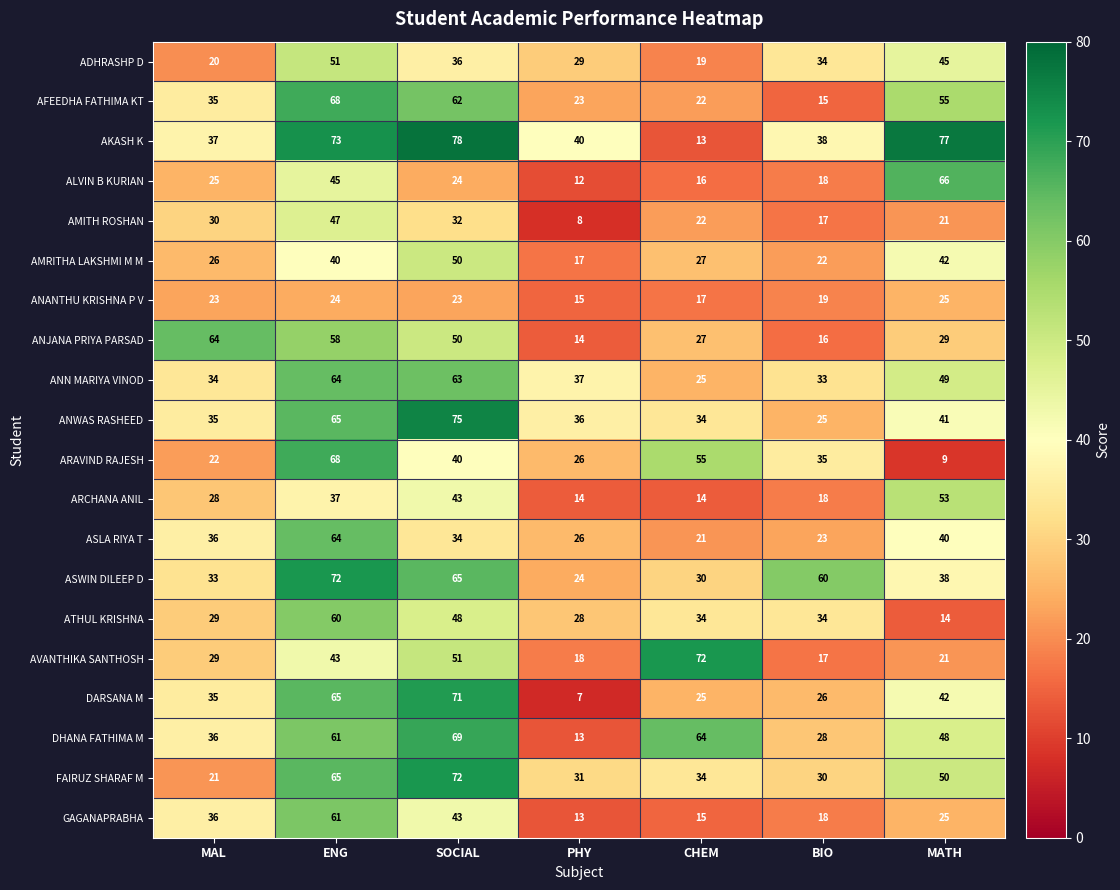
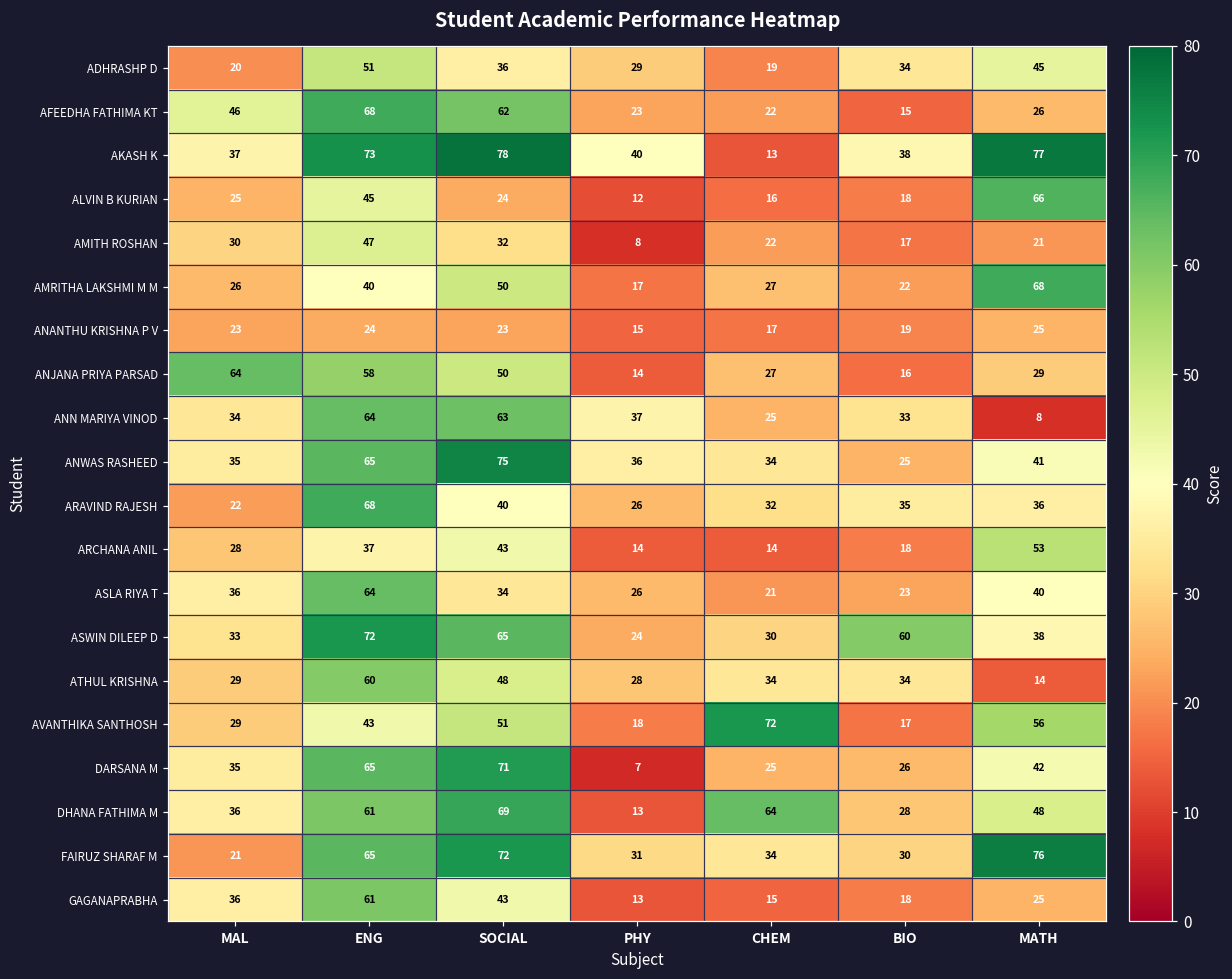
AFEEDHA FATHIMA KT, MAL: 35 -> 46
AFEEDHA FATHIMA KT, MATH: 55 -> 26
AMRITHA LAKSHMI M M, MATH: 42 -> 68
ANN MARIYA VINOD, MATH: 49 -> 8
ARAVIND RAJESH, CHEM: 55 -> 32
ARAVIND RAJESH, MATH: 9 -> 36
AVANTHIKA SANTHOSH, MATH: 21 -> 56
FAIRUZ SHARAF M, MATH: 50 -> 76
